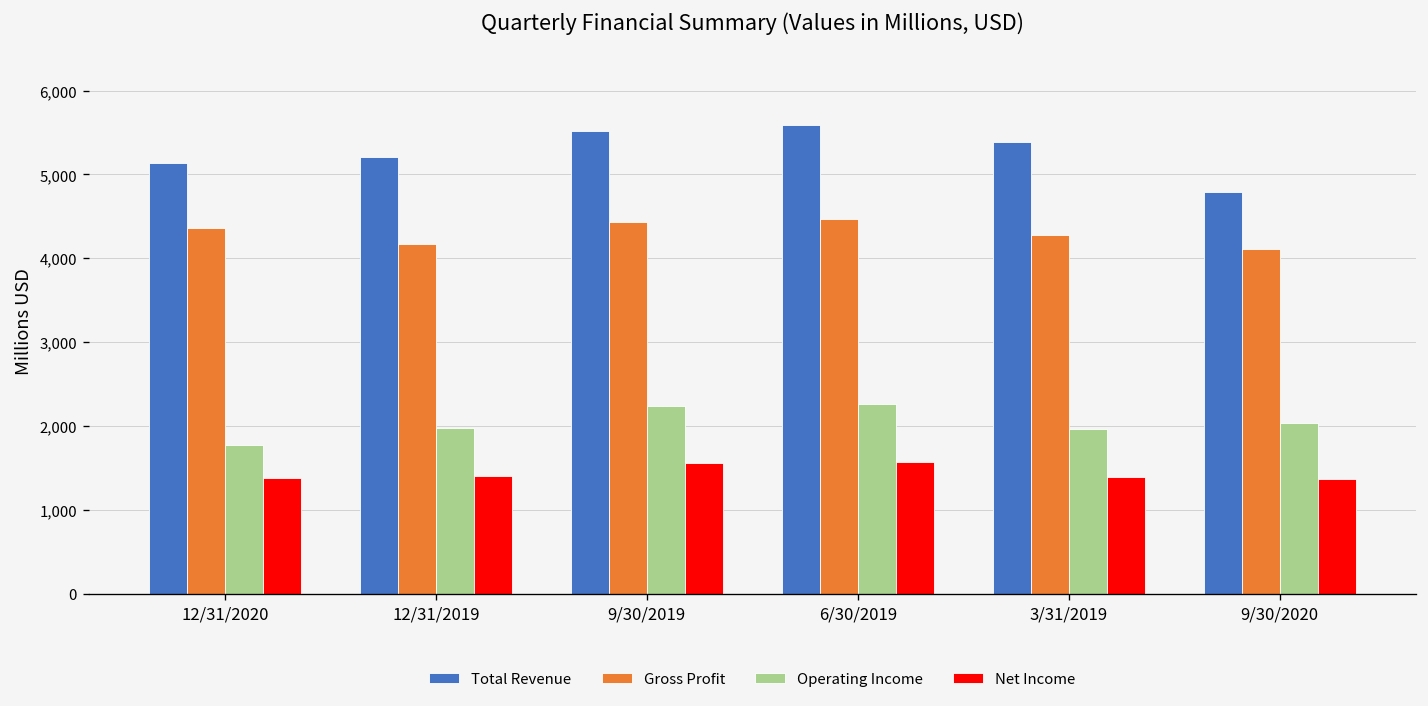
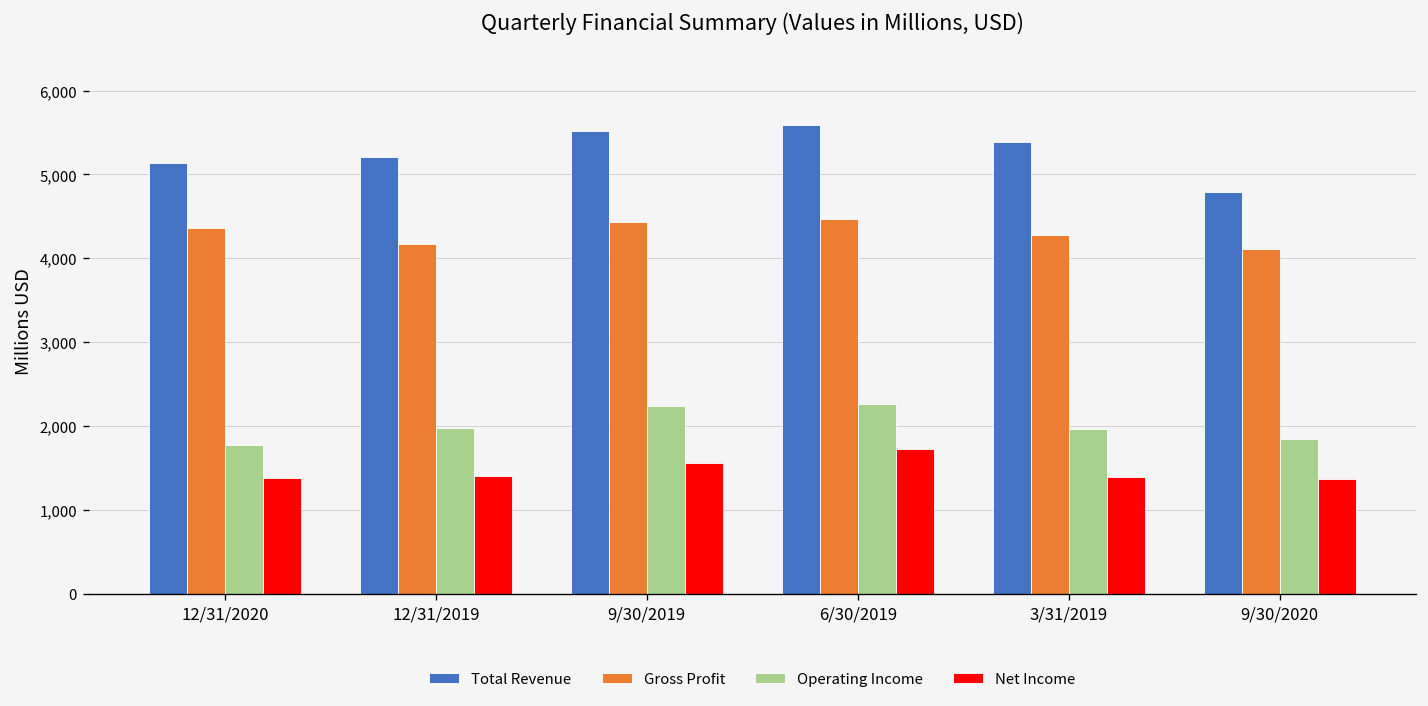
Net Income, 6/30/2019: 1,600 -> 1,700
Operating Income, 9/30/2020: 2,000 -> 1,800
